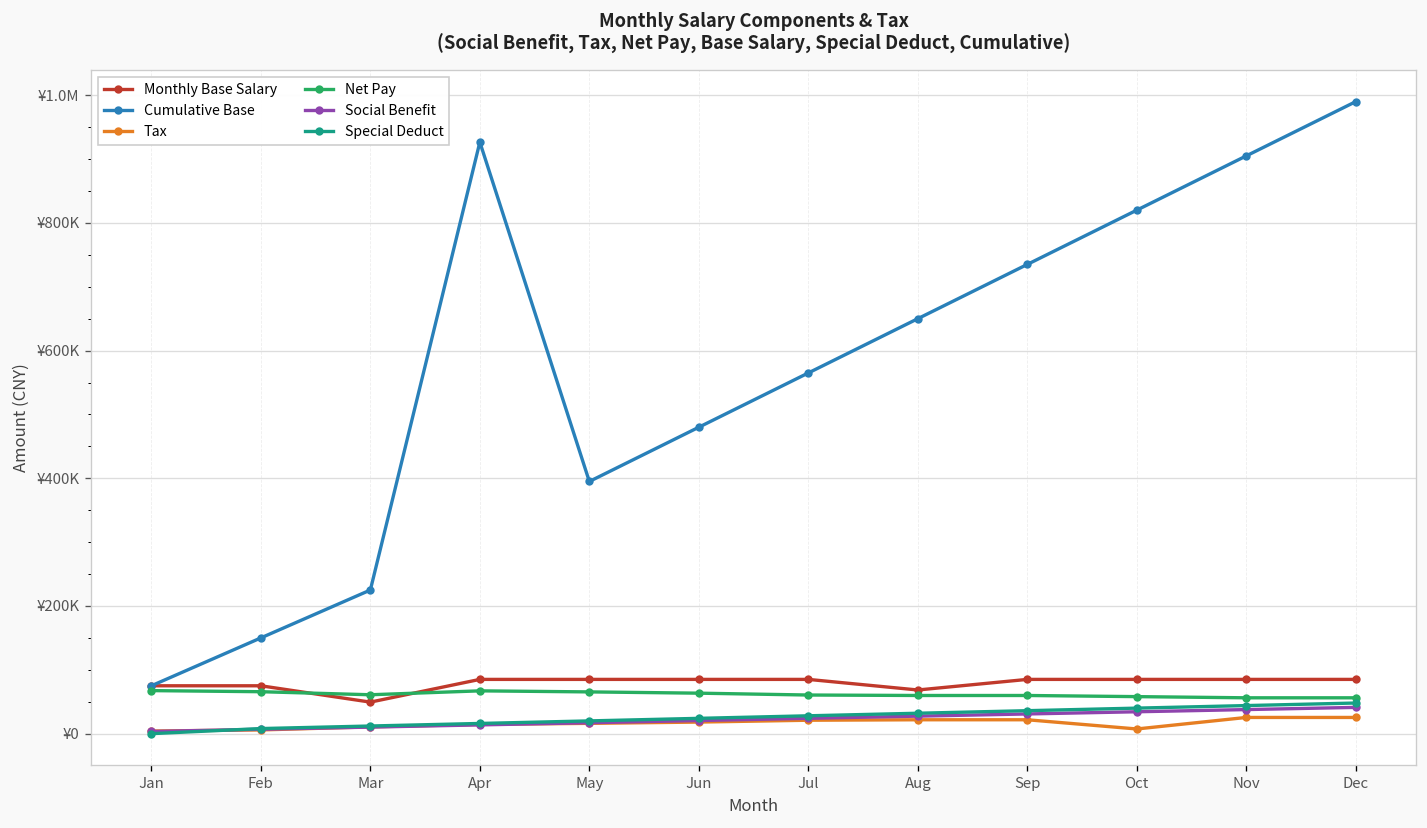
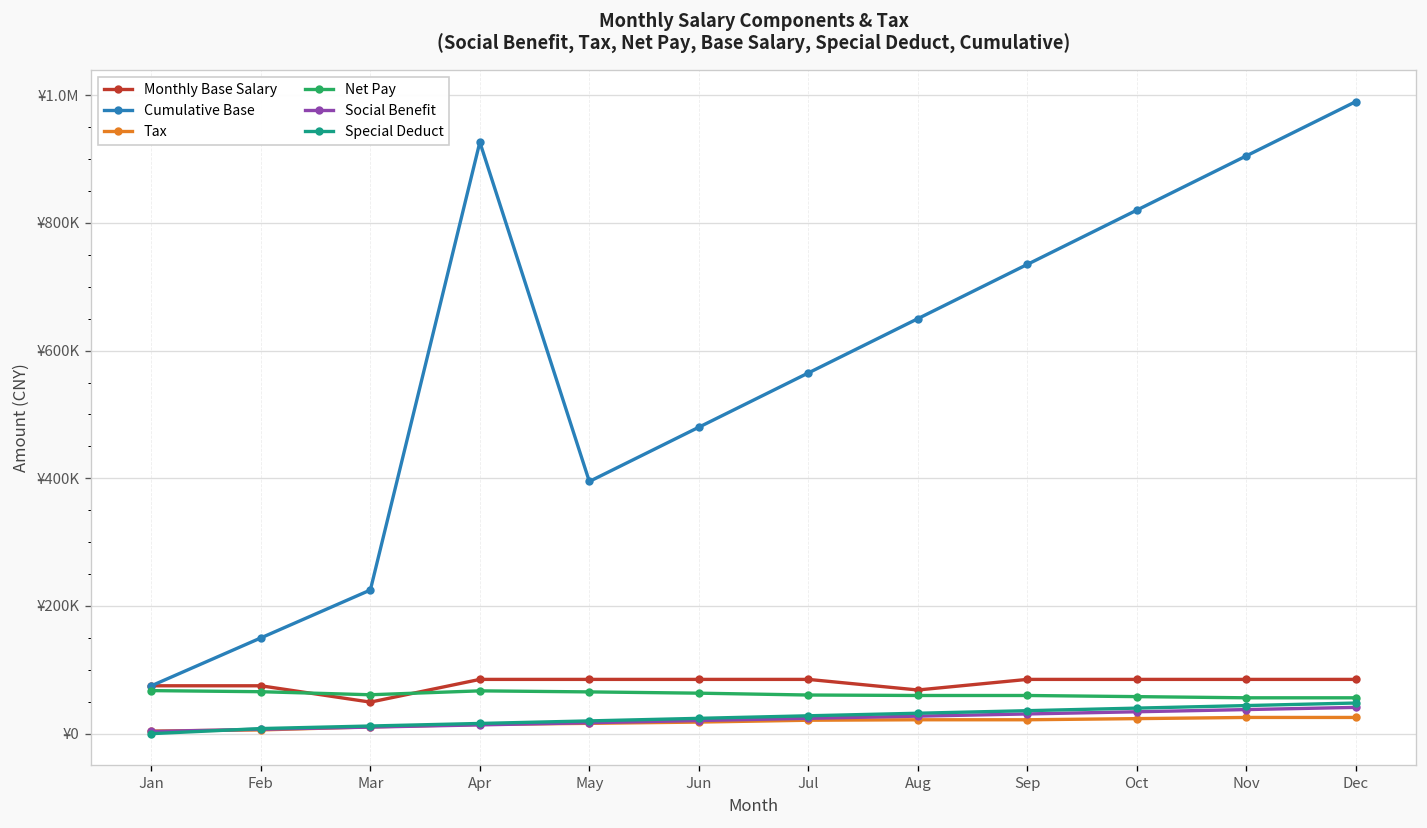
Tax, Oct: ¥10000 -> ¥20000
